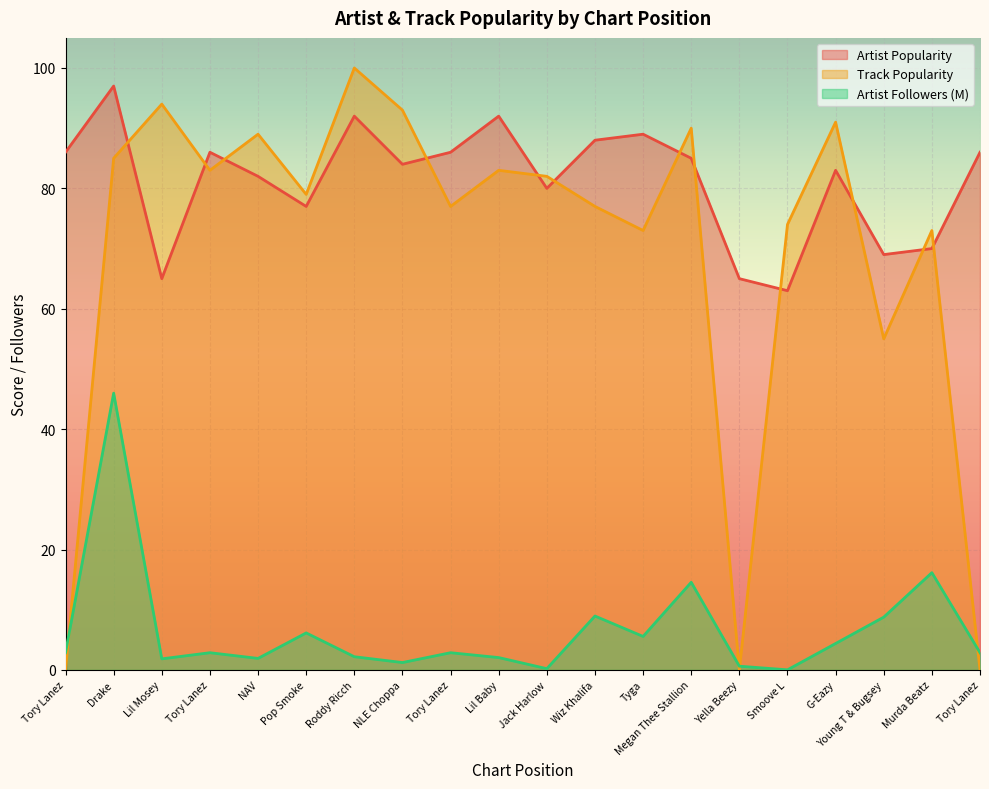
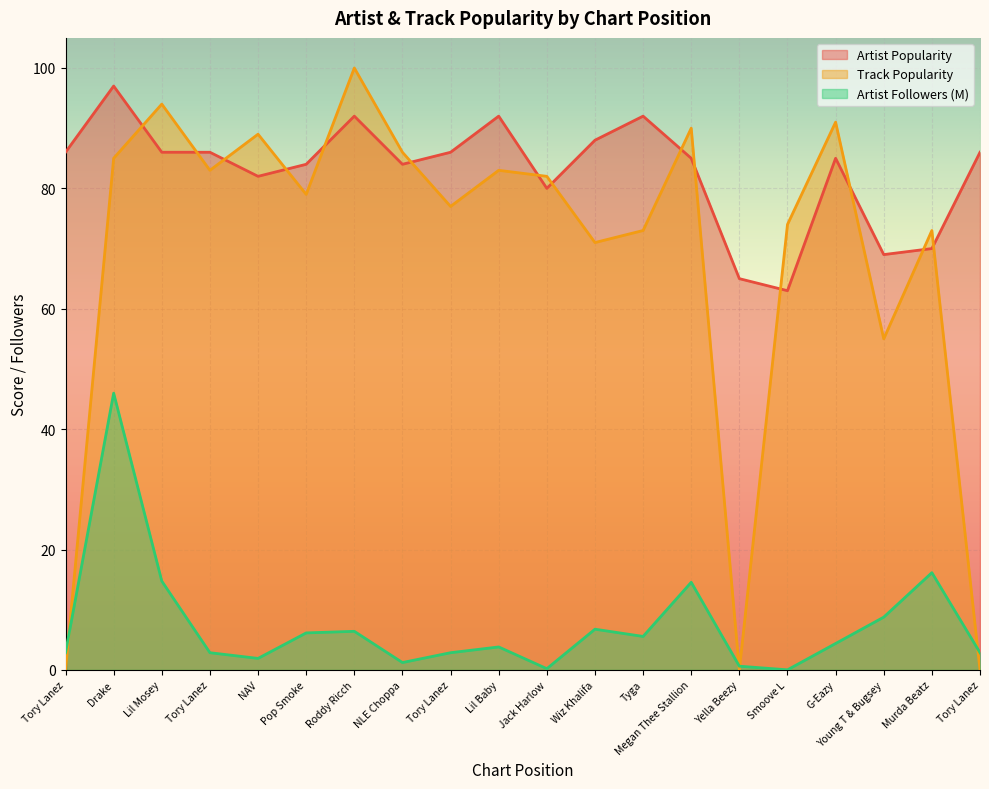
Artist Popularity, Lil Mosey: 65 -> 86
Artist Followers (M), Lil Mosey: 2 -> 15
Artist Popularity, Pop Smoke: 77 -> 84
Artist Followers (M), Roddy Ricch: 2 -> 6
Track Popularity, NLE Choppa: 93 -> 86
Artist Followers (M), Lil Baby: 2 -> 4
Track Popularity, Wiz Khalifa: 77 -> 71
Artist Followers (M), Wiz Khalifa: 9 -> 7
Artist Popularity, Tyga: 89 -> 92
Artist Popularity, G-Eazy: 83 -> 85
